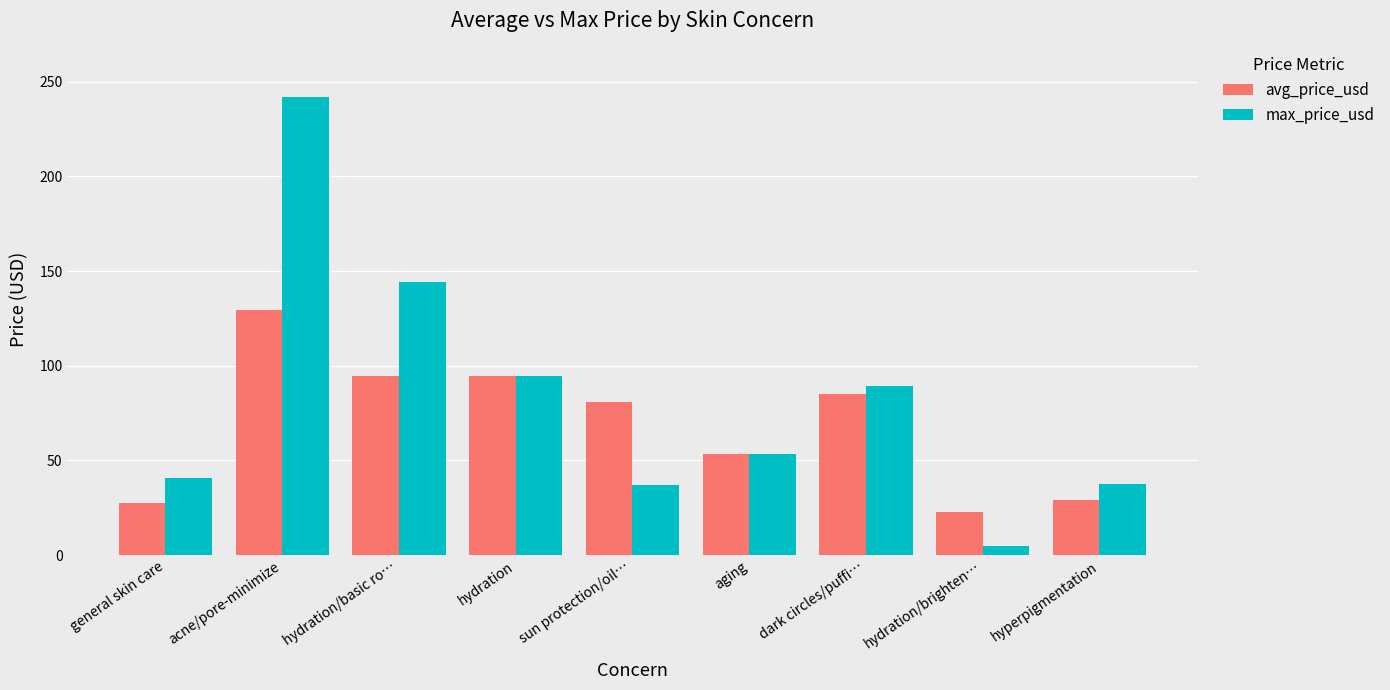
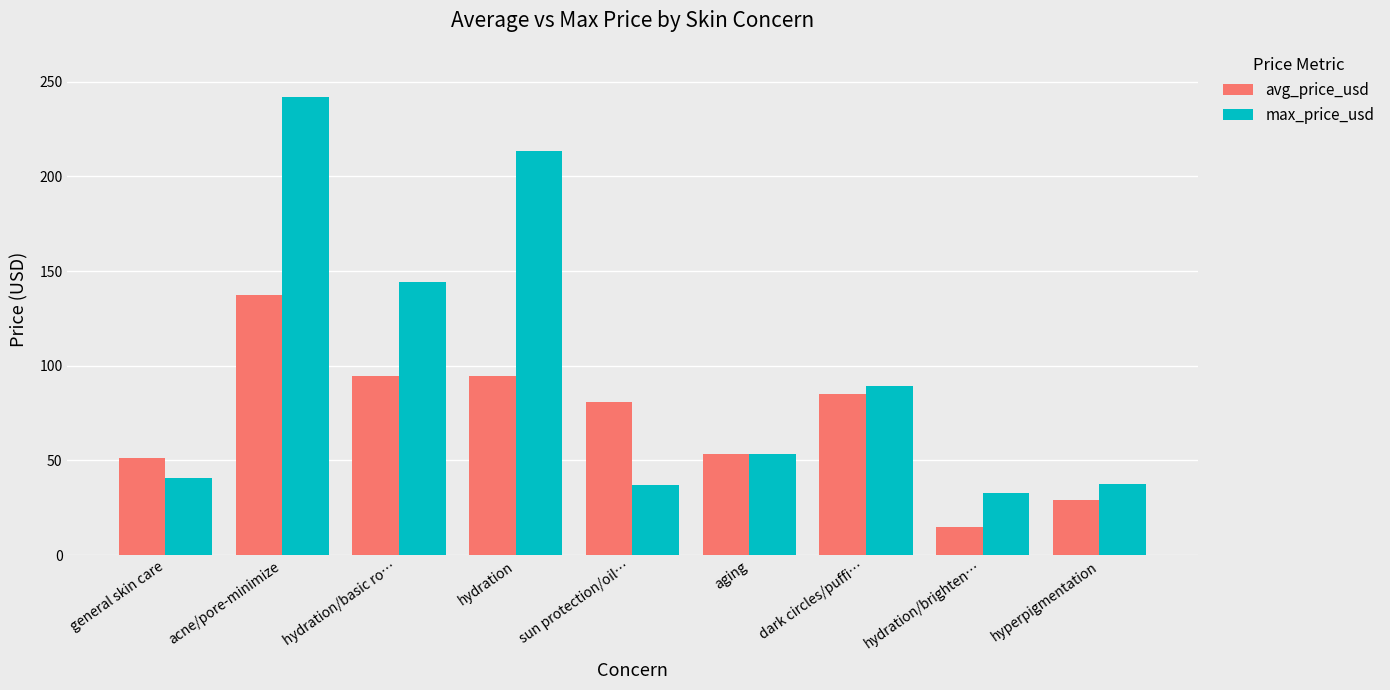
avg_price_usd, general skin care: 28 -> 51
avg_price_usd, acne/pore-minimize: 129 -> 138
max_price_usd, hydration: 95 -> 213
avg_price_usd, hydration/brighten…: 23 -> 15
max_price_usd, hydration/brighten…: 5 -> 33
